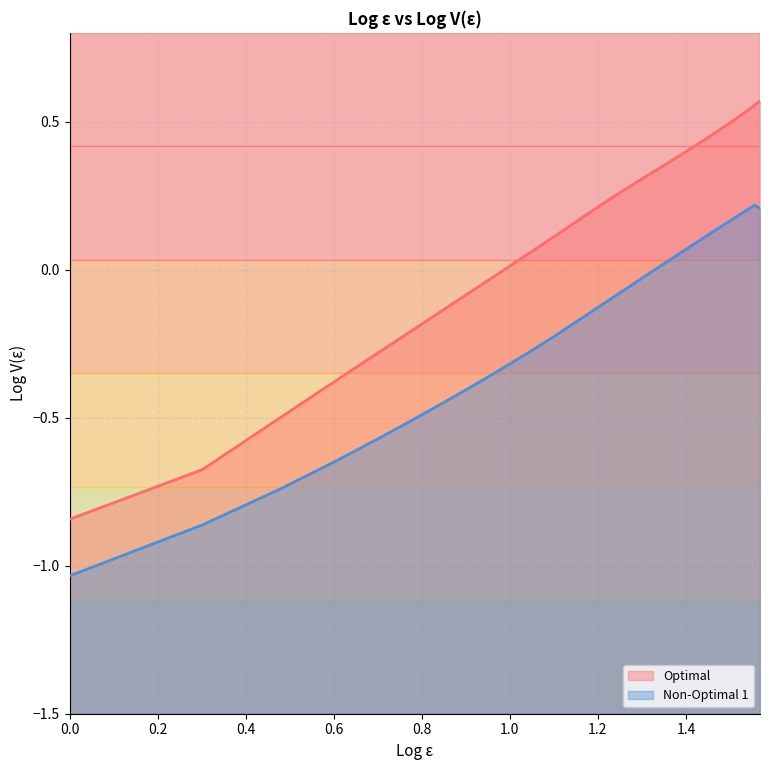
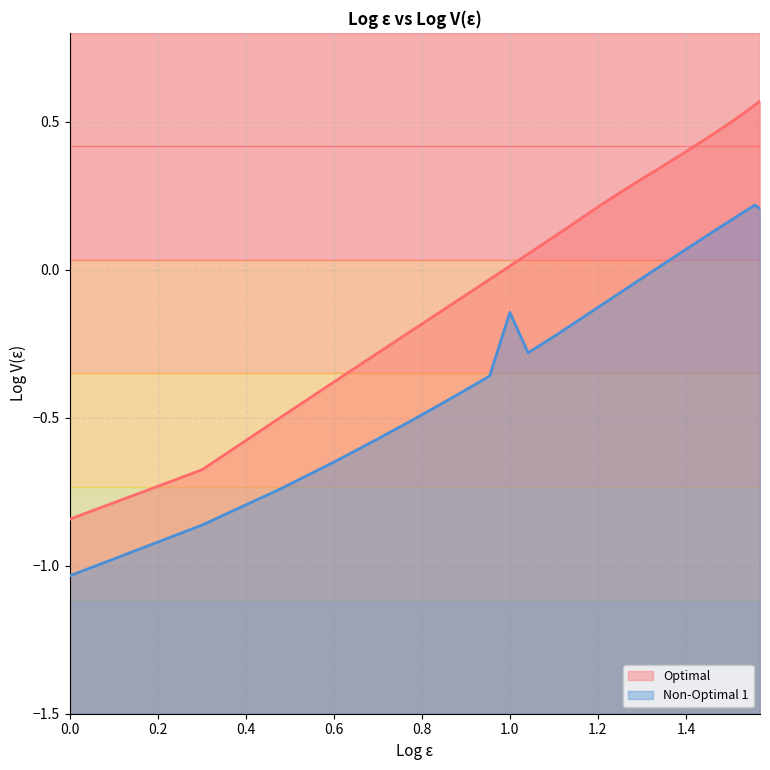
Non-Optimal 1, 1.0: -0.32 -> -0.14
